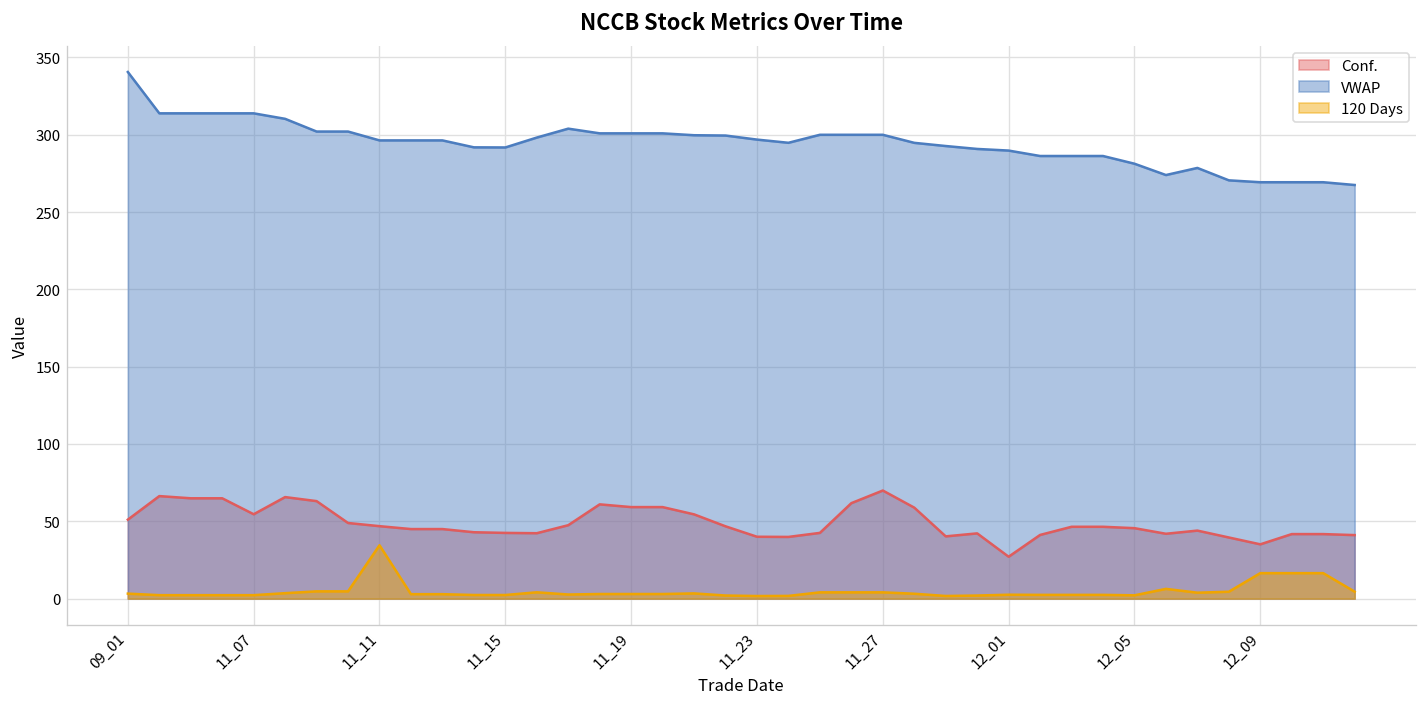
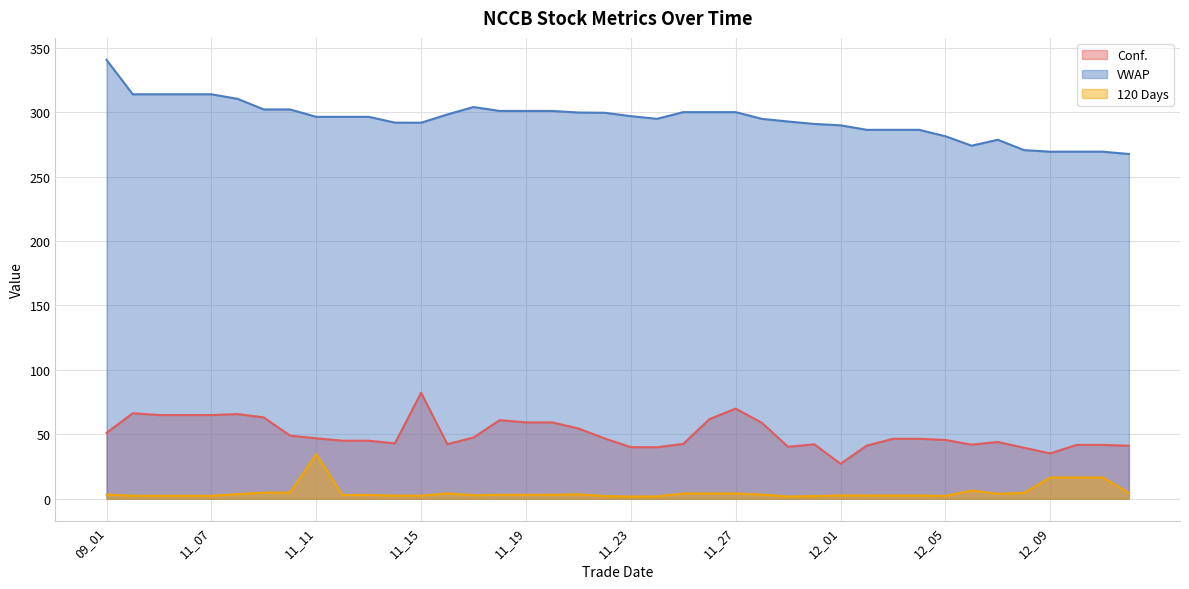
Conf., 11_07: 55 -> 65
Conf., 11_15: 43 -> 82
